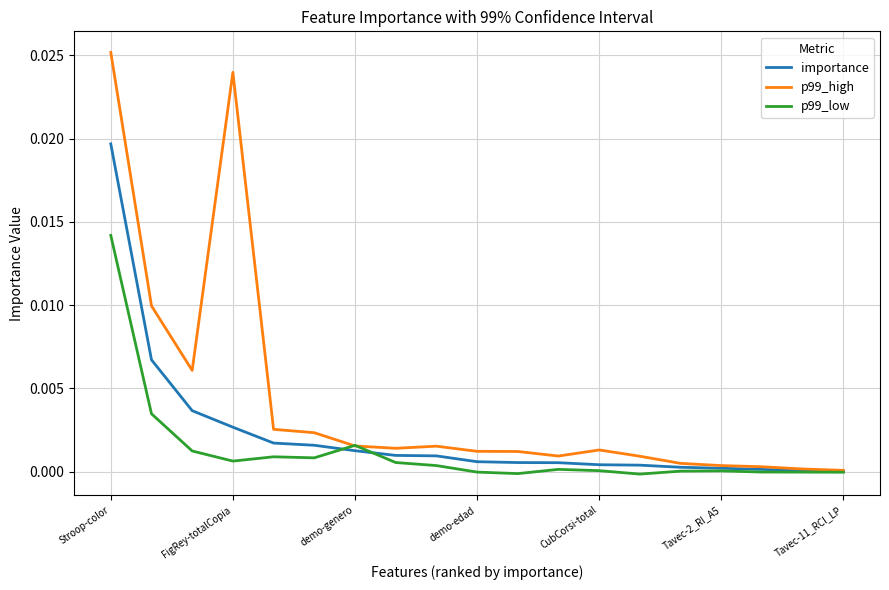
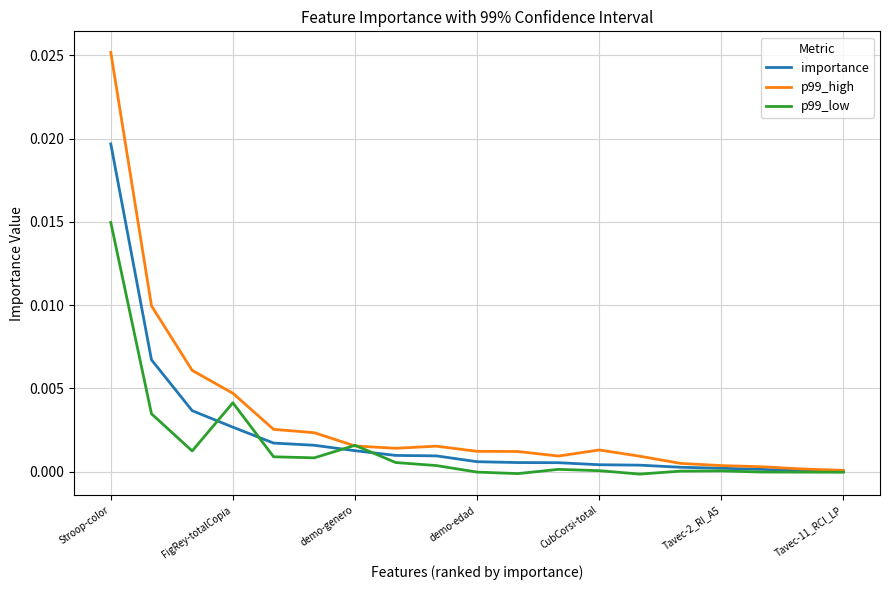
p99_low, Stroop-color: 0.0142 -> 0.0150
p99_high, FigRey-totalCopia: 0.0240 -> 0.0047
p99_low, FigRey-totalCopia: 0.0006 -> 0.0041
